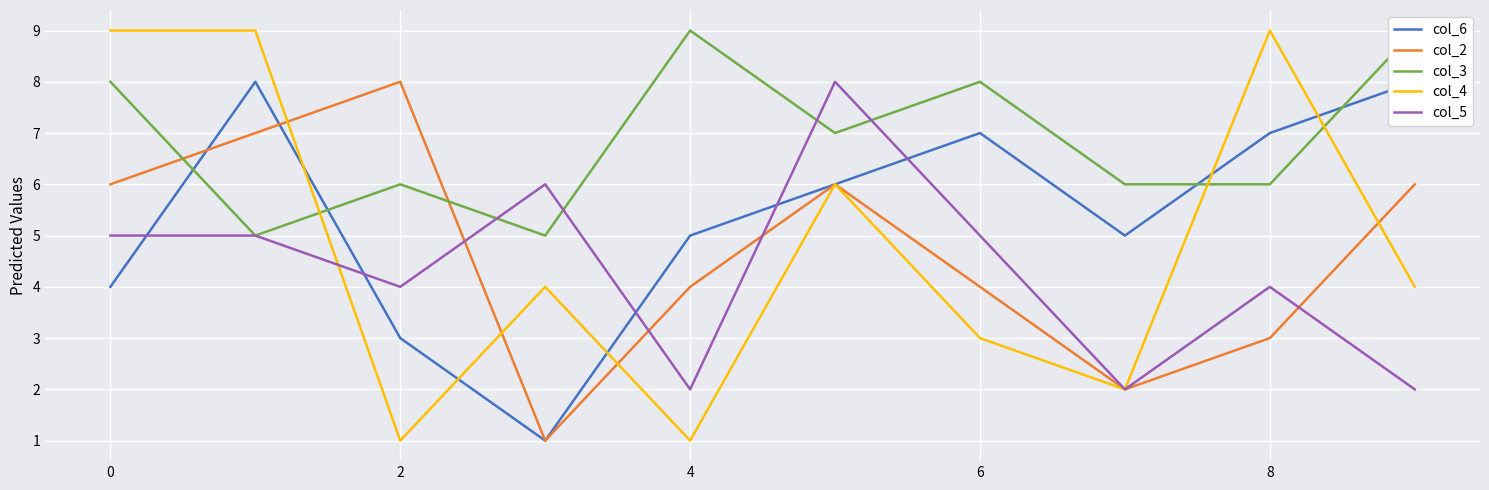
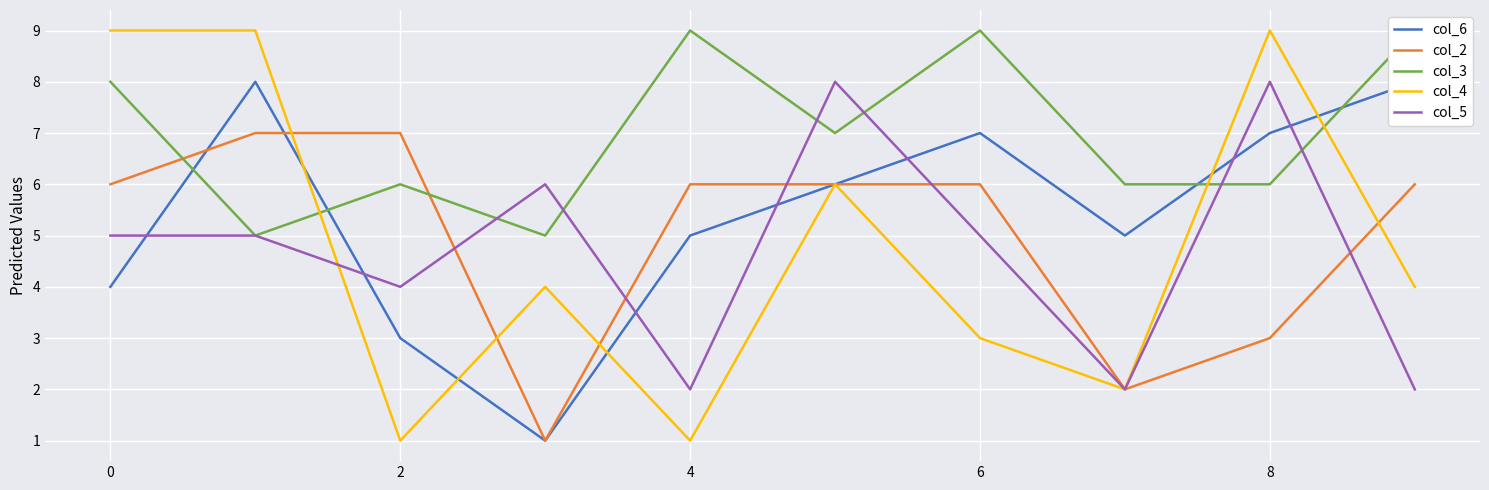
col_2, 2: 8 -> 7
col_2, 4: 4 -> 6
col_2, 6: 4 -> 6
col_3, 6: 8 -> 9
col_5, 8: 4 -> 8
